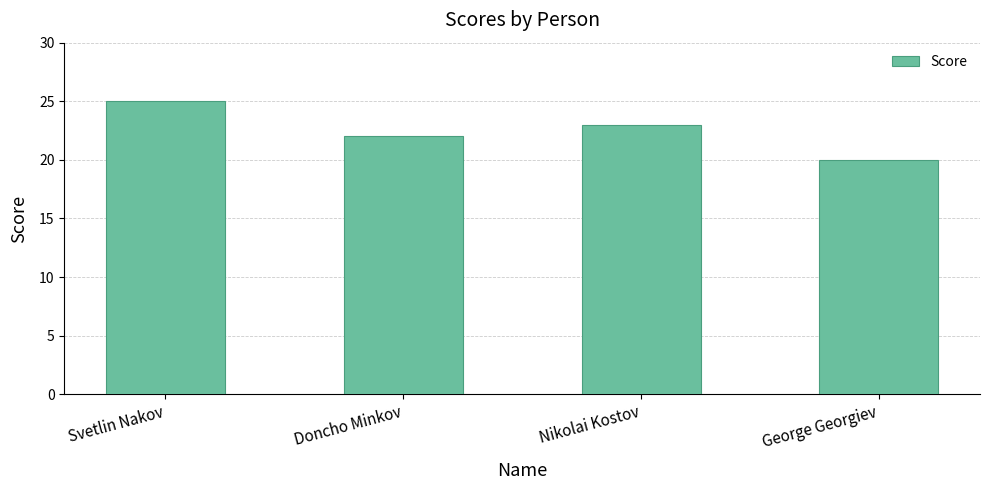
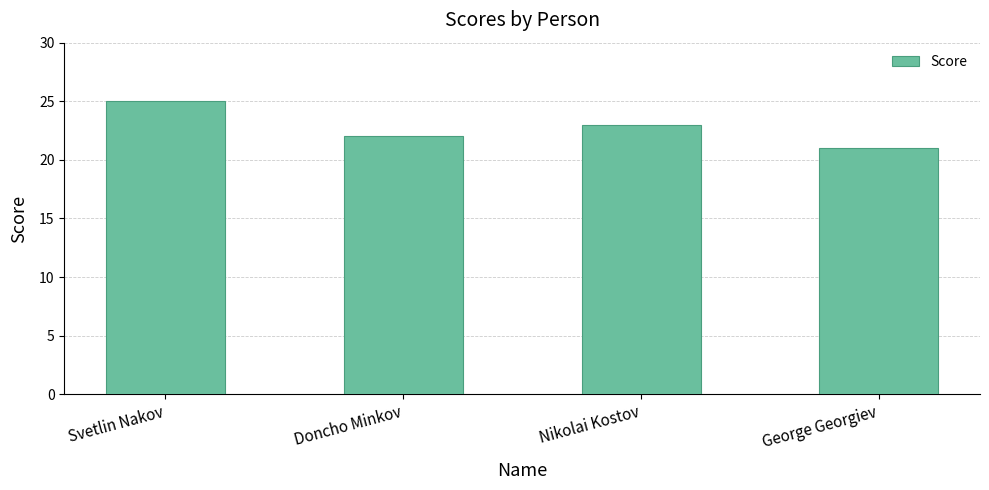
George Georgiev: 20 -> 21
